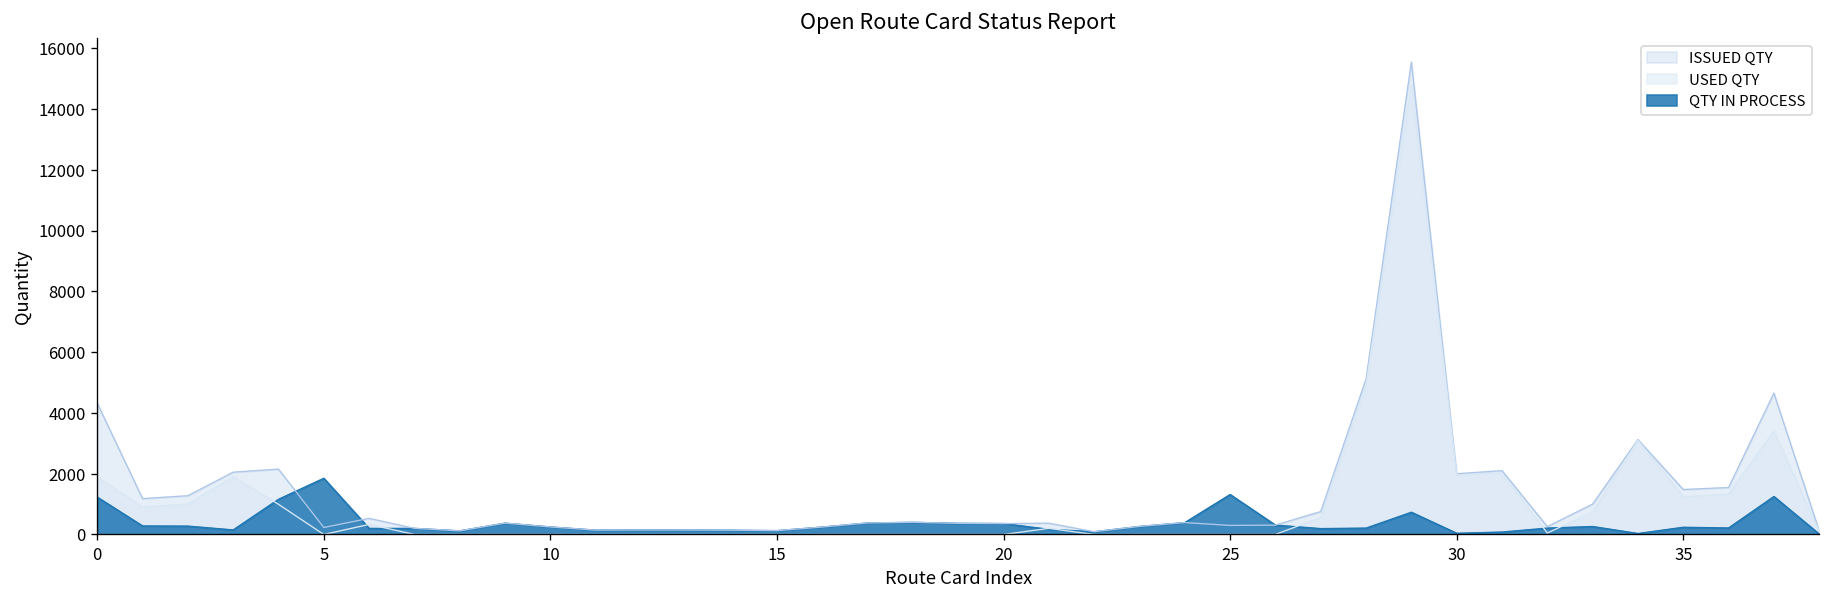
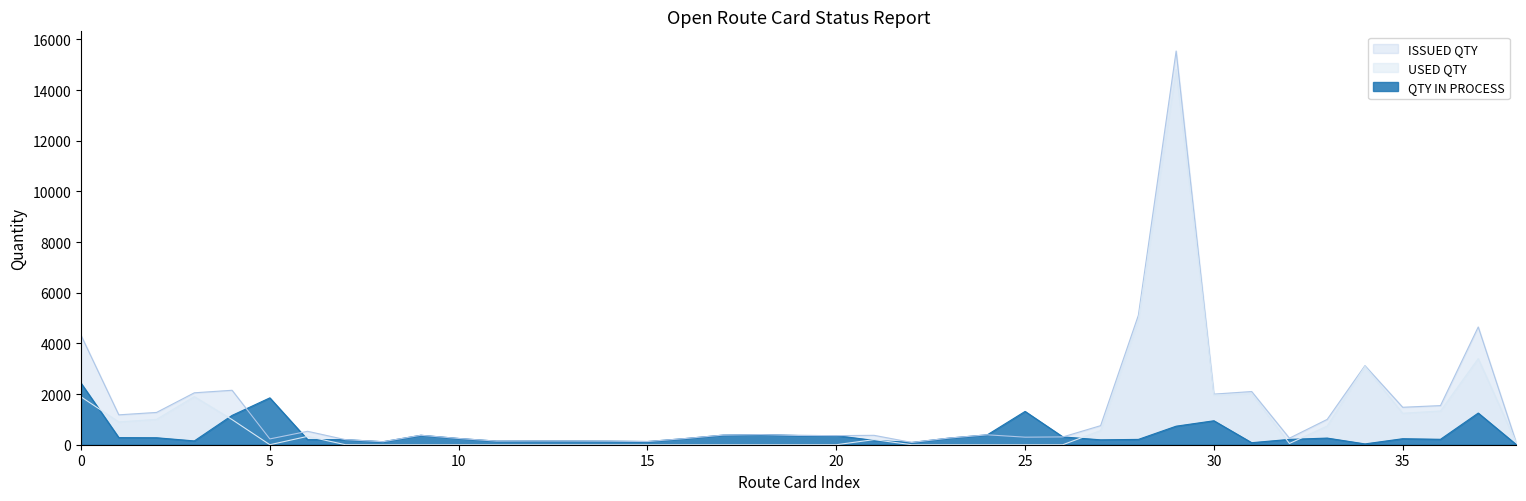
QTY IN PROCESS, 0: 1200 -> 2400
QTY IN PROCESS, 30: 0 -> 900
